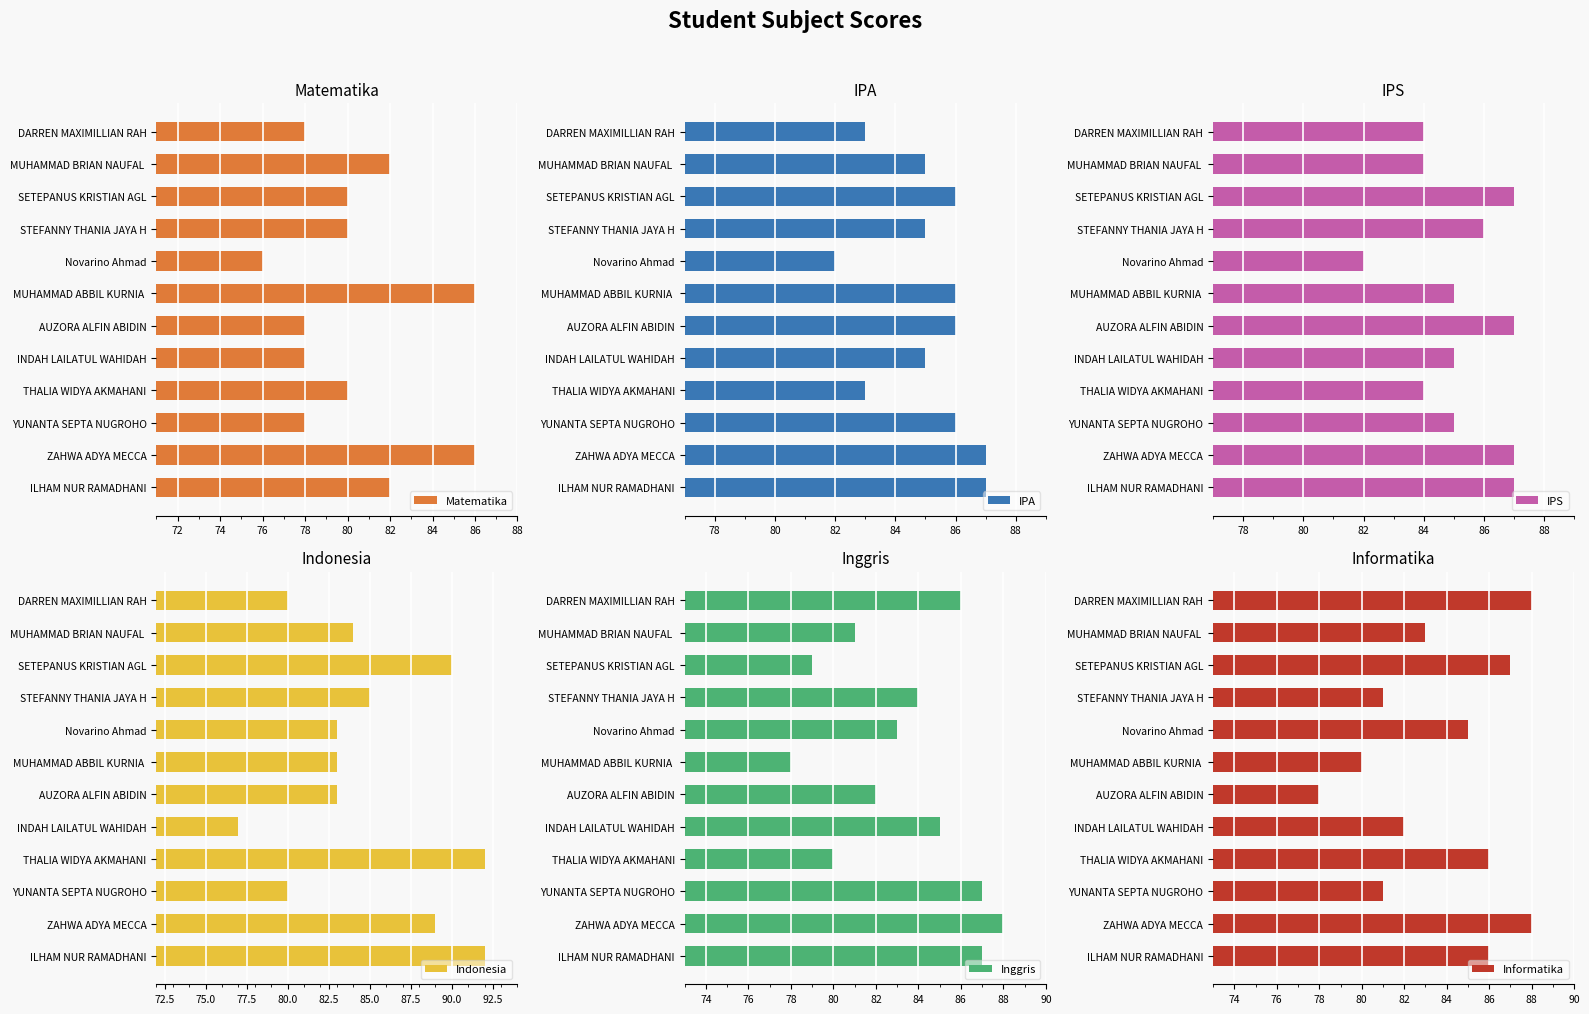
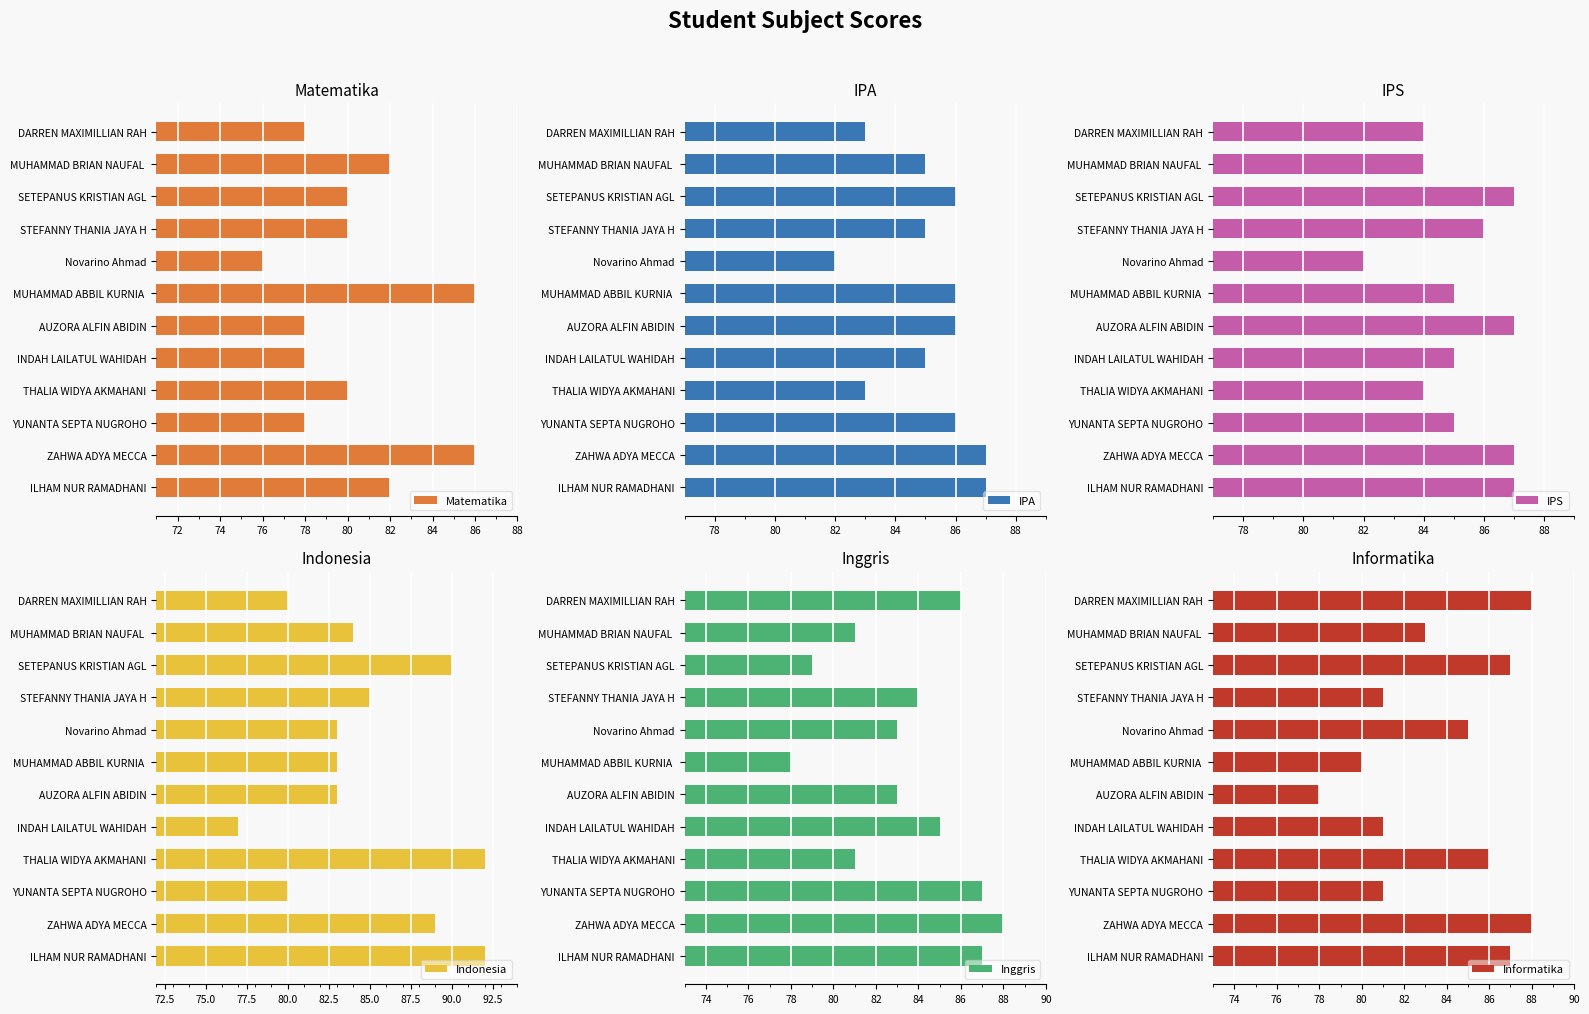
Inggris, AUZORA ALFIN ABIDIN: 82 -> 83
Inggris, THALIA WIDYA AKMAHANI: 80 -> 81
Informatika, INDAH LAILATUL WAHIDAH: 82 -> 81
Informatika, ILHAM NUR RAMADHANI: 86 -> 87
